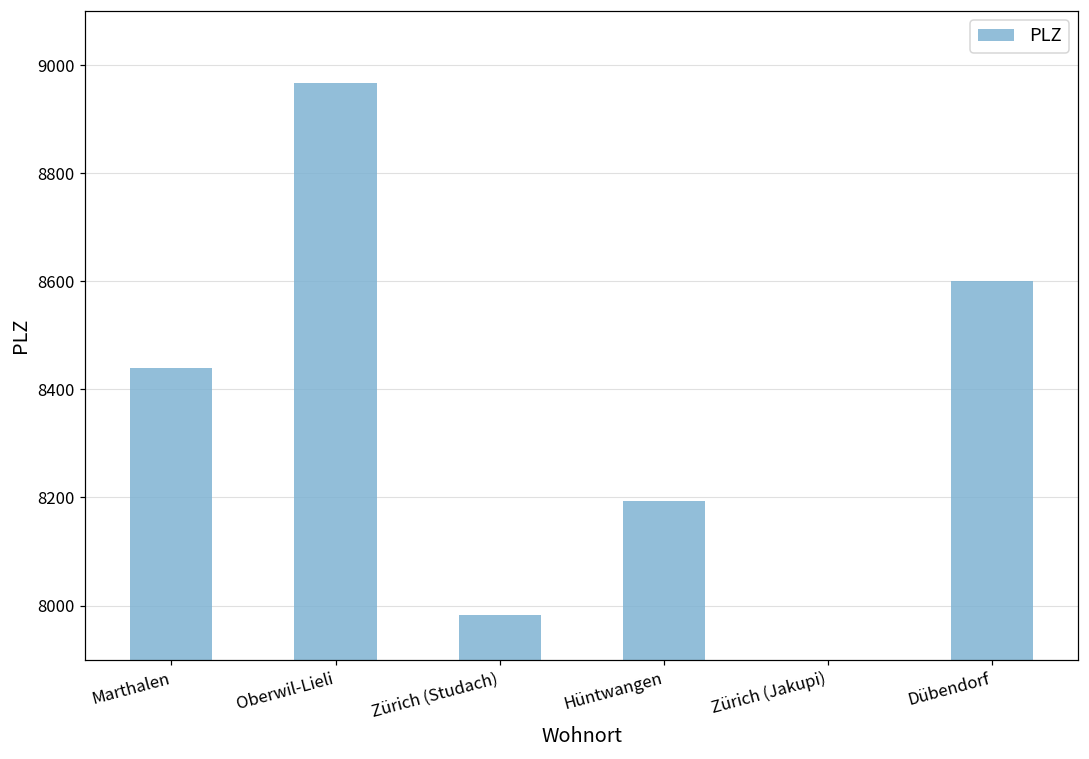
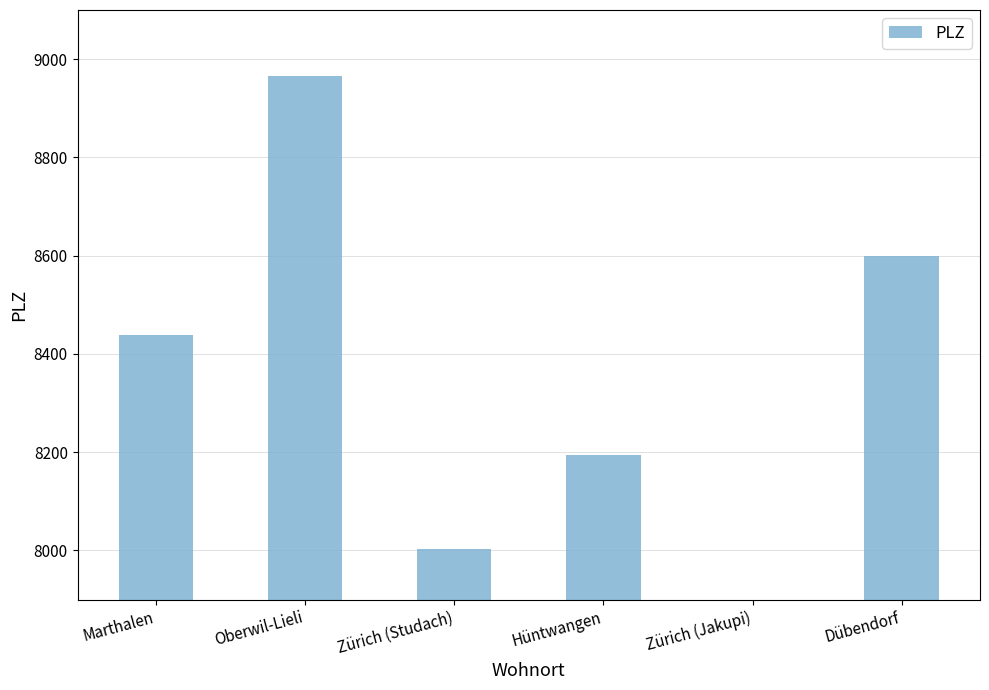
Zürich (Studach): 7980 -> 8000
